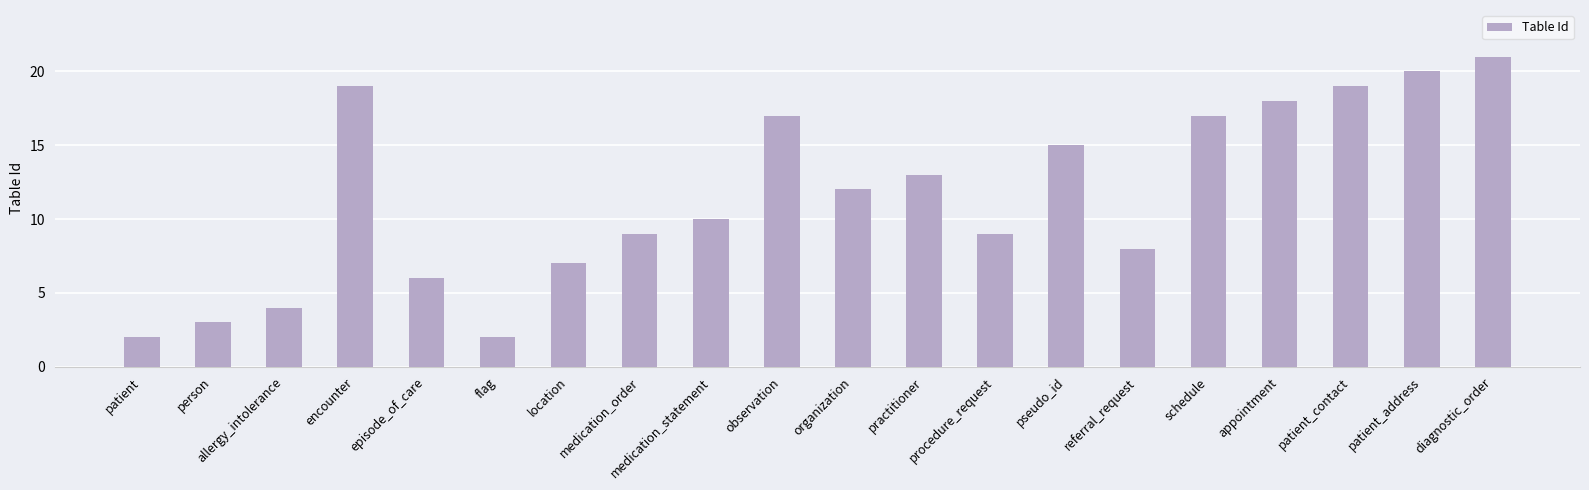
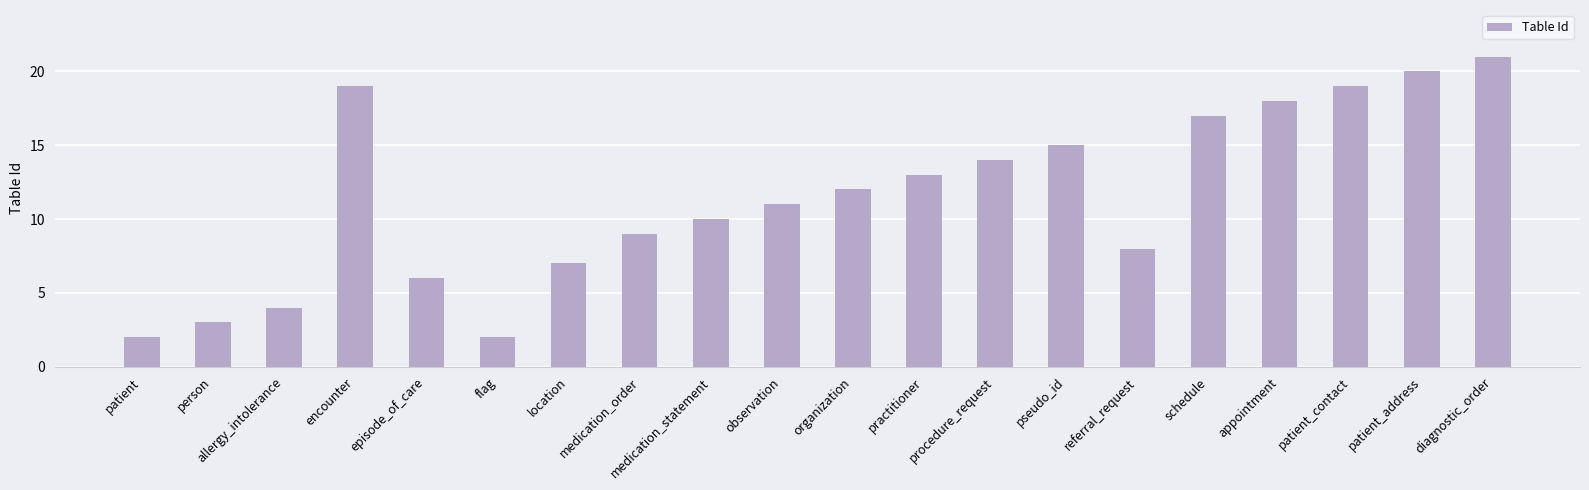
observation: 17 -> 11
procedure_request: 9 -> 14
